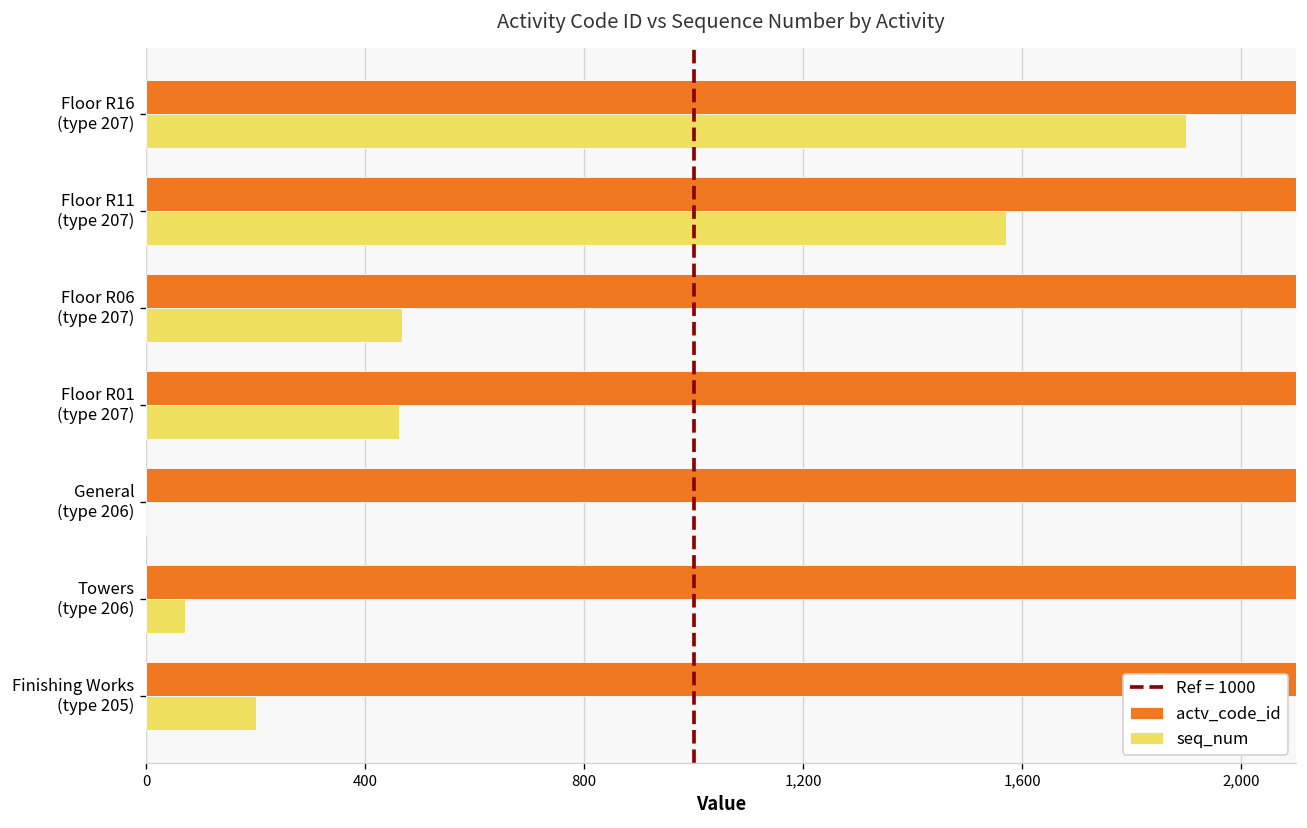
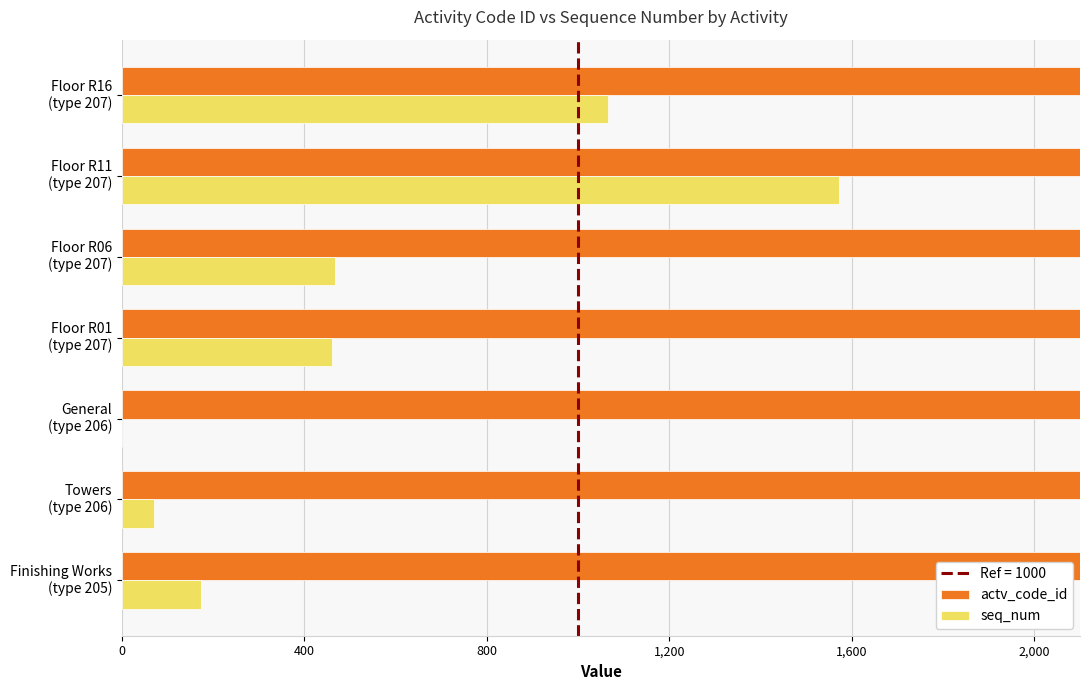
seq_num, Floor R16 (type 207): 1,900 -> 1,070
seq_num, Finishing Works (type 205): 200 -> 170
